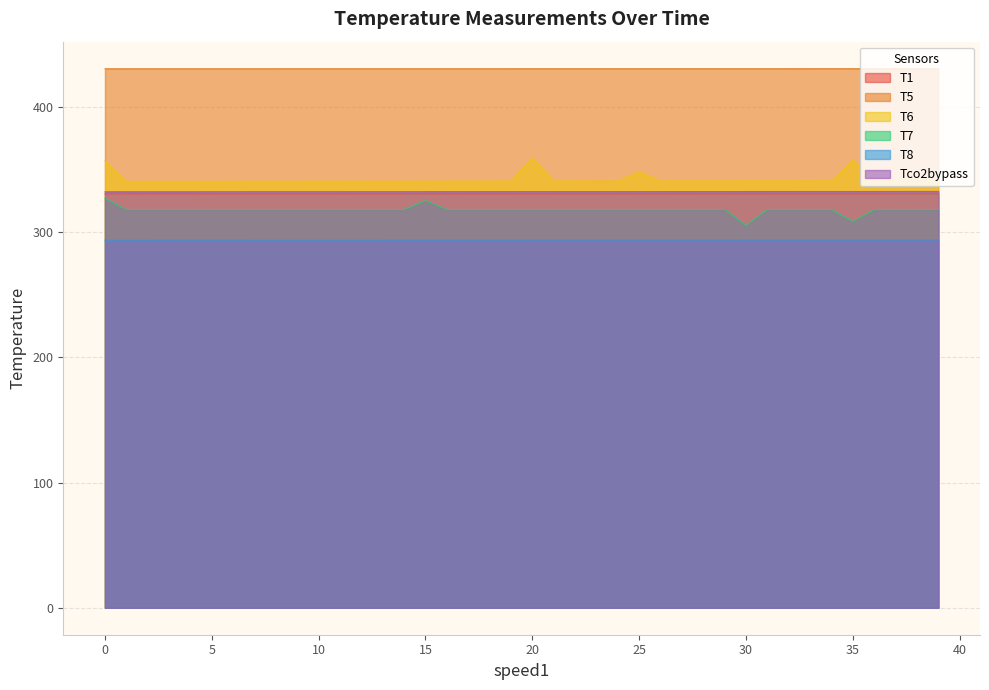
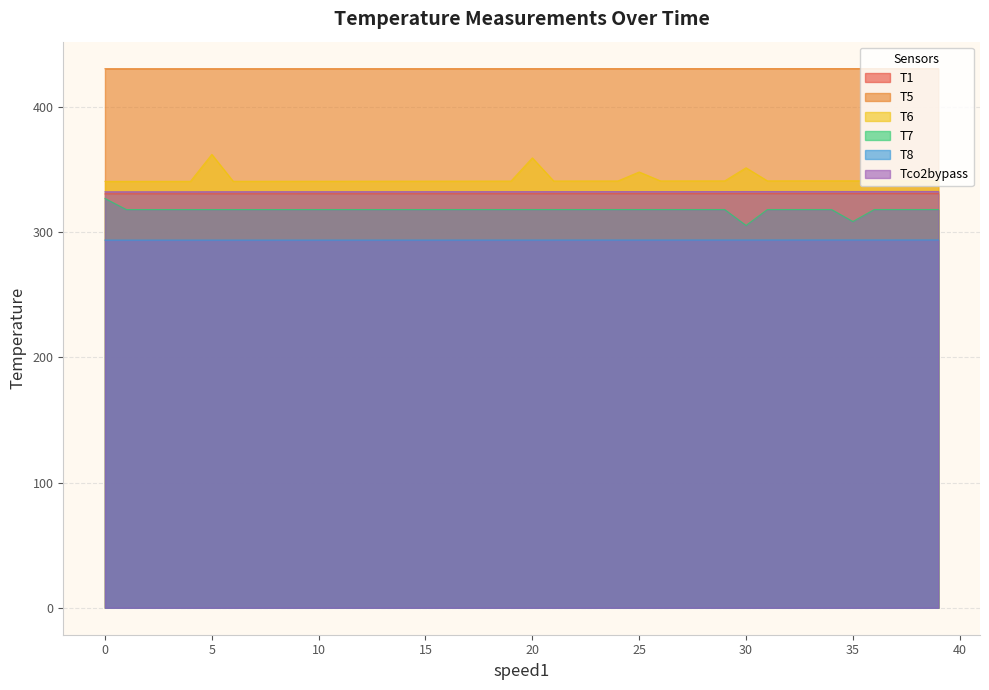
T6, 0: 357 -> 341
T6, 5: 341 -> 362
T7, 15: 325 -> 318
T6, 30: 341 -> 352
T6, 35: 358 -> 341
